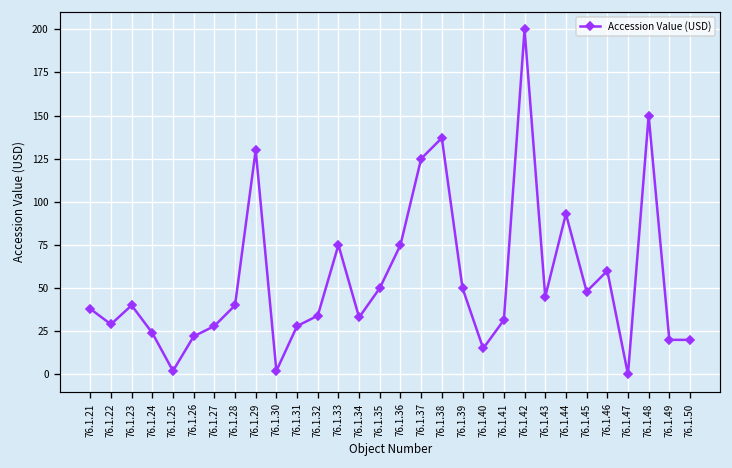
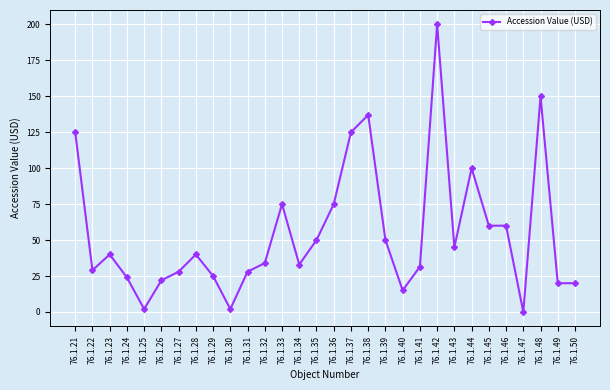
76.1.21: 38 -> 125
76.1.29: 130 -> 25
76.1.44: 93 -> 100
76.1.45: 48 -> 60
